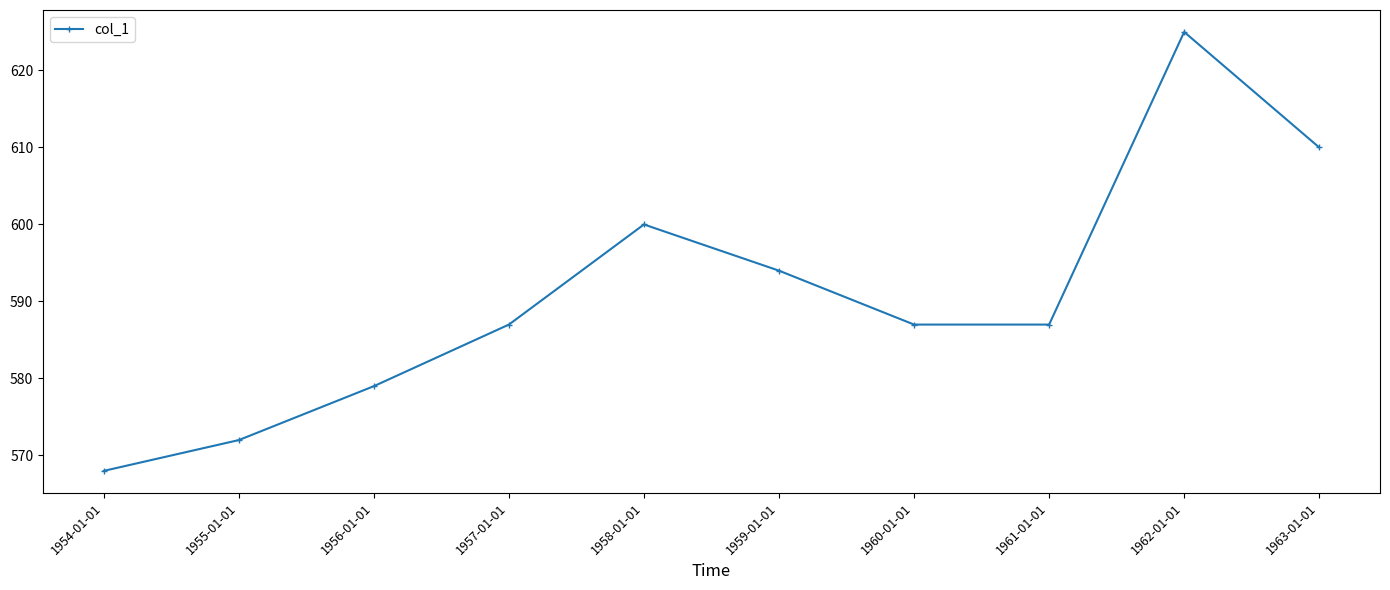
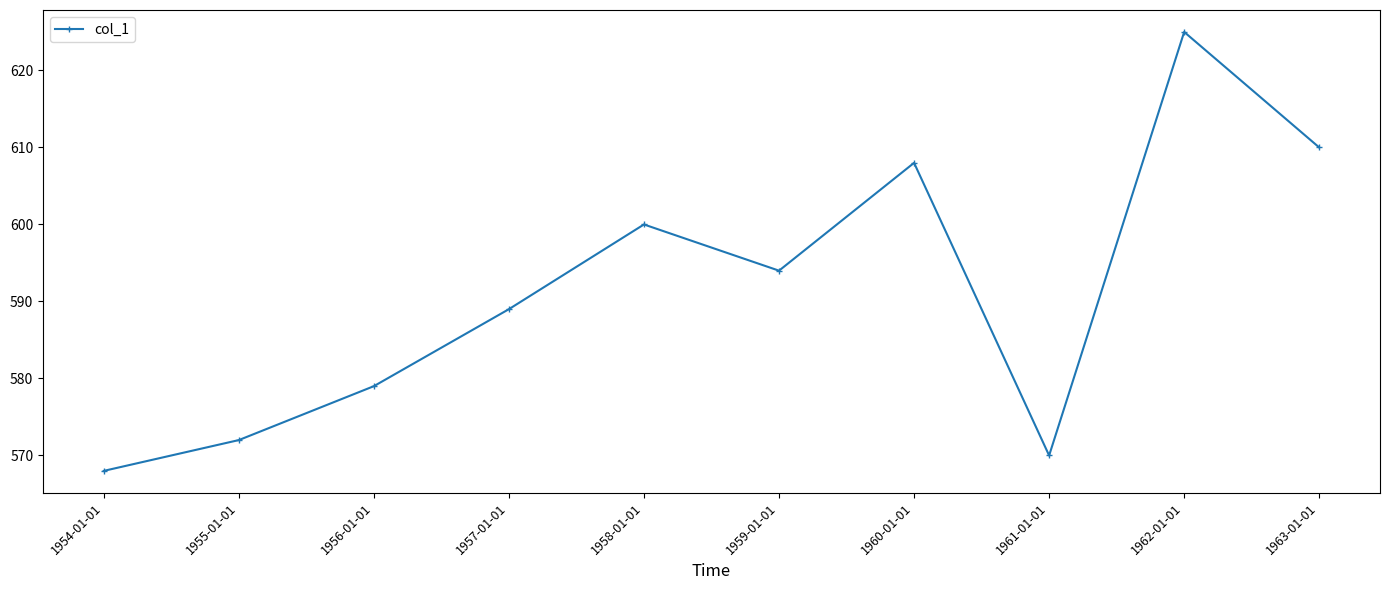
1957-01-01: 587 -> 589
1960-01-01: 587 -> 608
1961-01-01: 587 -> 570
